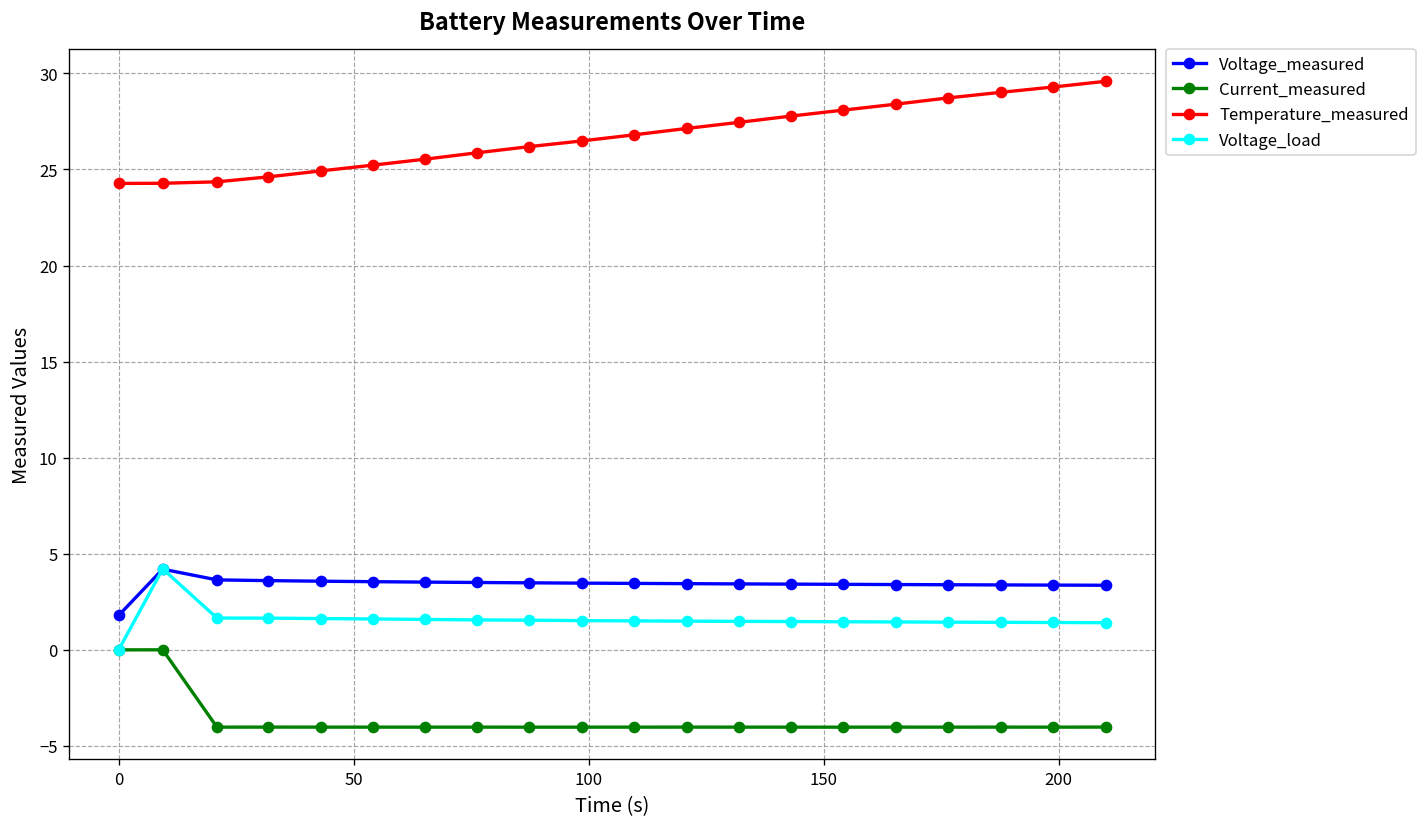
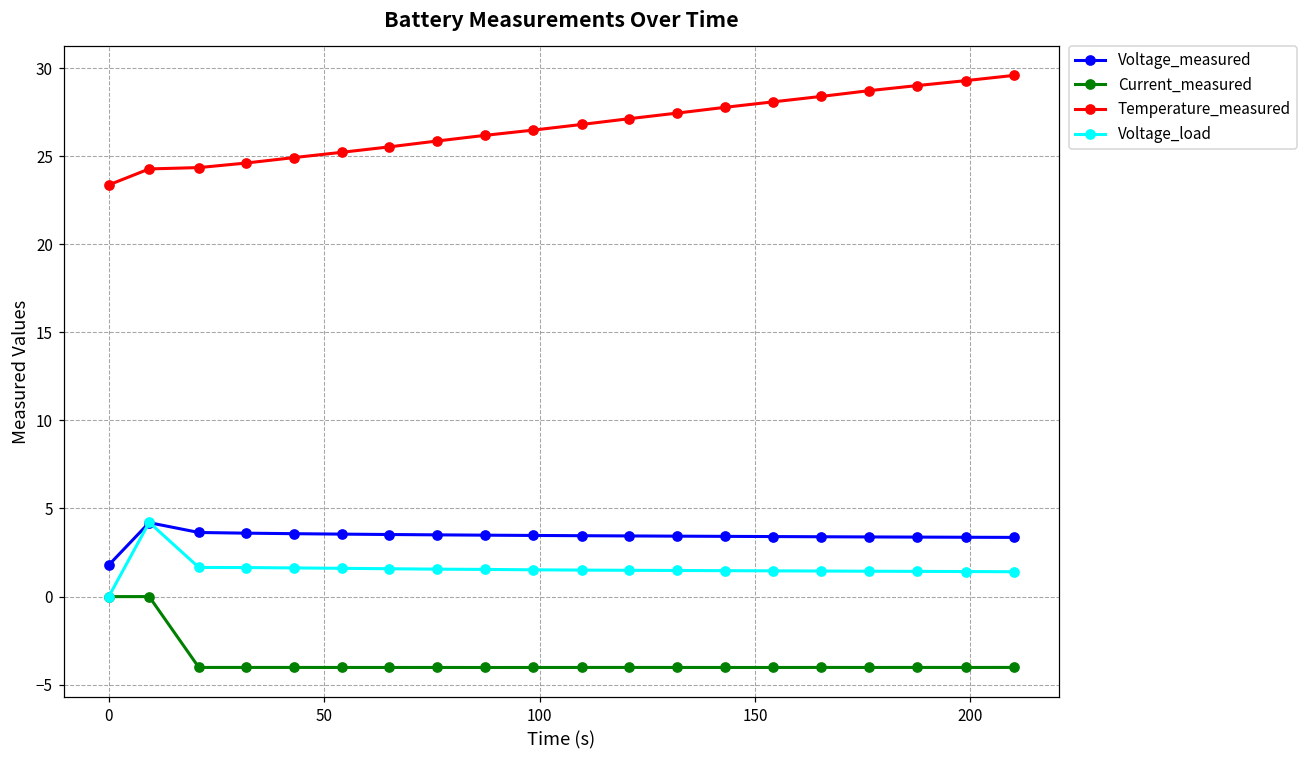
Temperature_measured, 0: 24.3 -> 23.4
